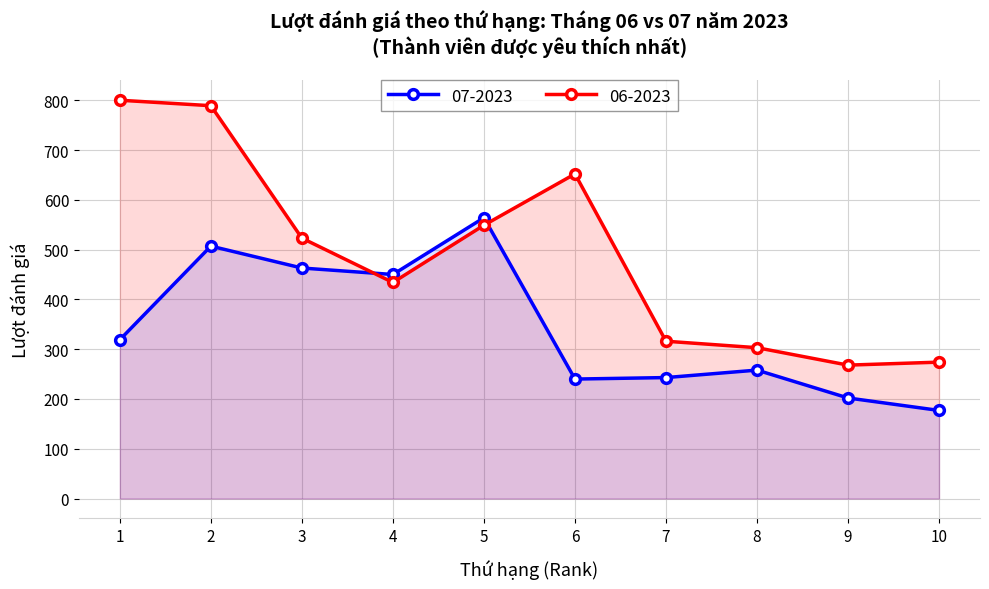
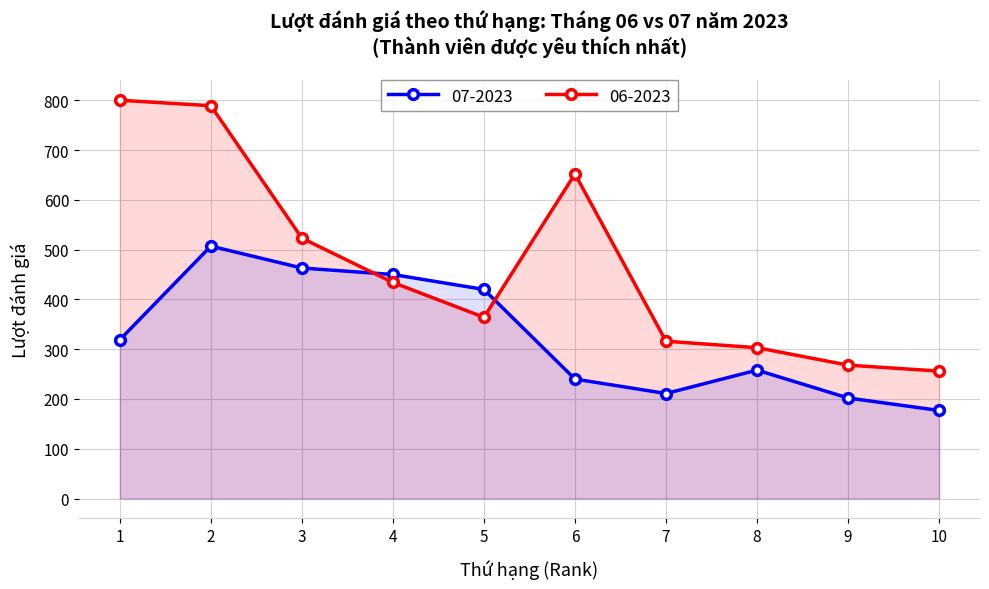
07-2023, 5: 560 -> 420
06-2023, 5: 550 -> 360
07-2023, 7: 240 -> 210
06-2023, 10: 270 -> 260
